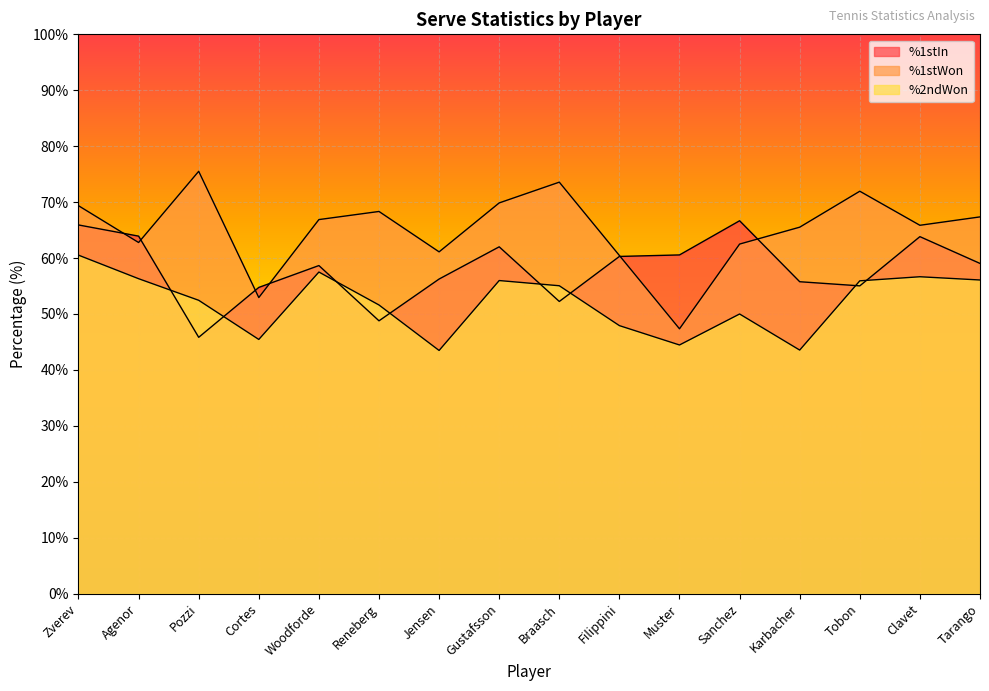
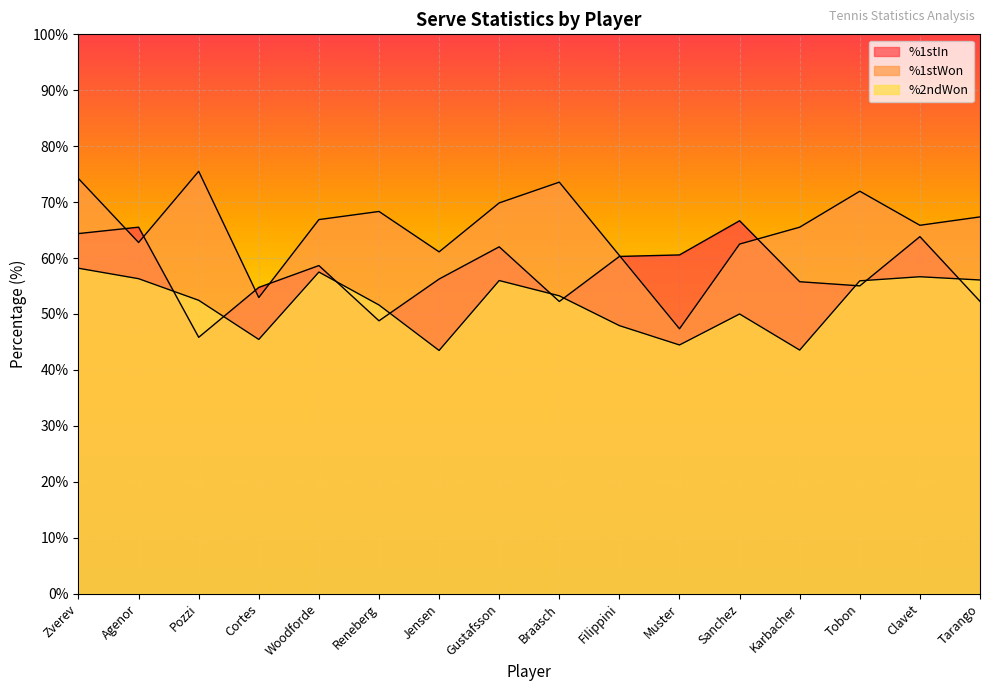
%1stIn, Zverev: 66% -> 64%
%1stWon, Zverev: 69% -> 74%
%2ndWon, Zverev: 61% -> 58%
%1stIn, Agenor: 64% -> 66%
%2ndWon, Braasch: 55% -> 53%
%1stIn, Tarango: 59% -> 52%
